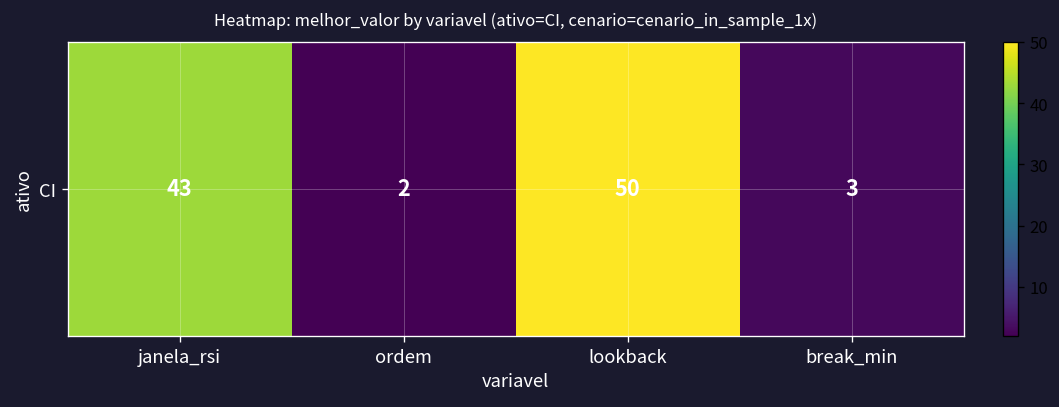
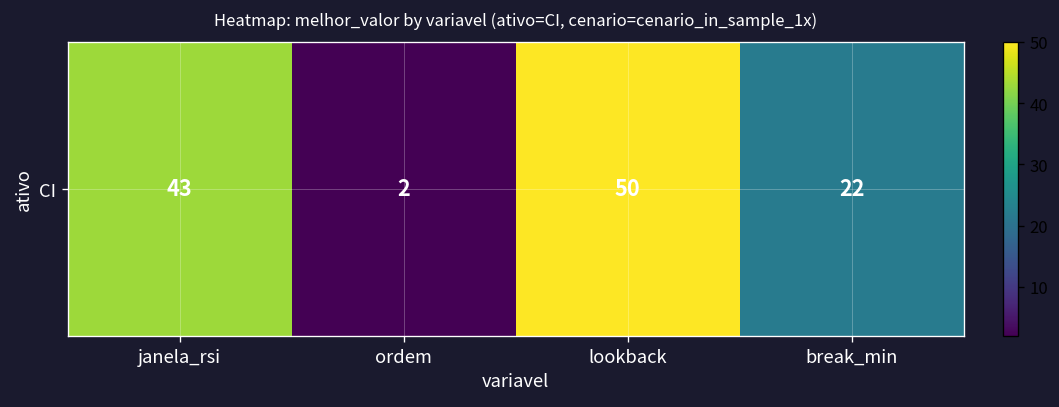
CI, break_min: 3 -> 22
